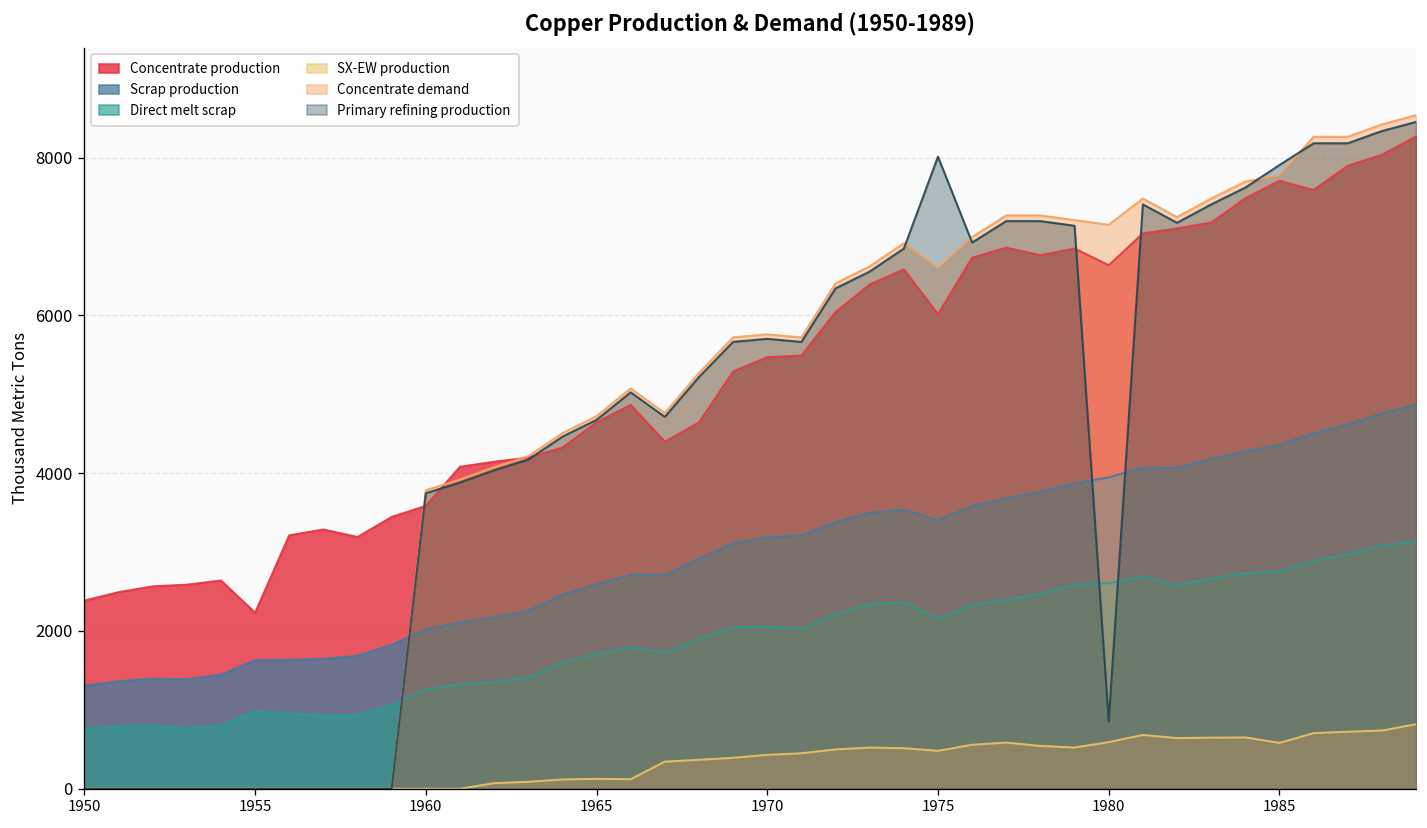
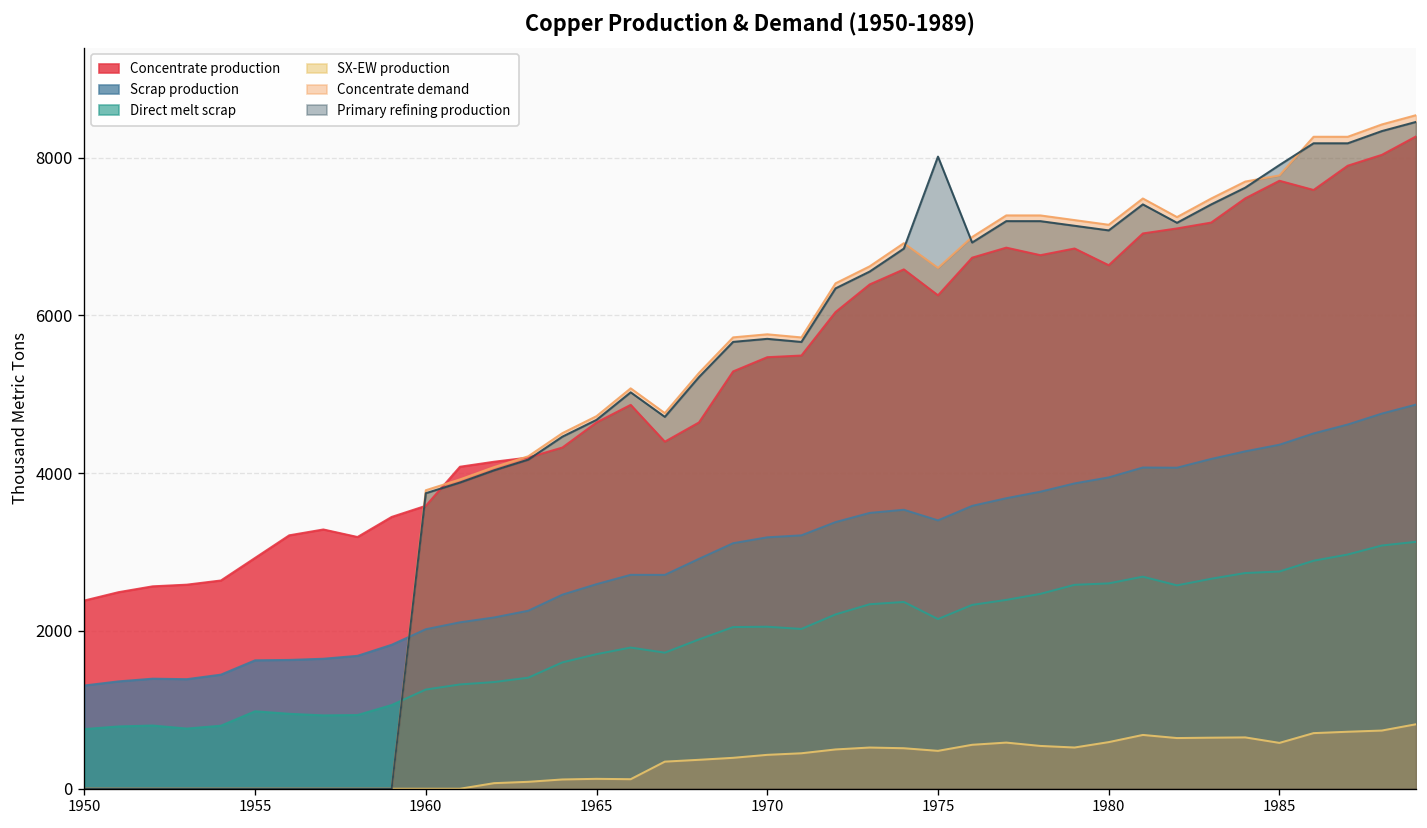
Concentrate production, 1955: 2200 -> 2900
Concentrate production, 1975: 6000 -> 6300
Primary refining production, 1980: 900 -> 7100
